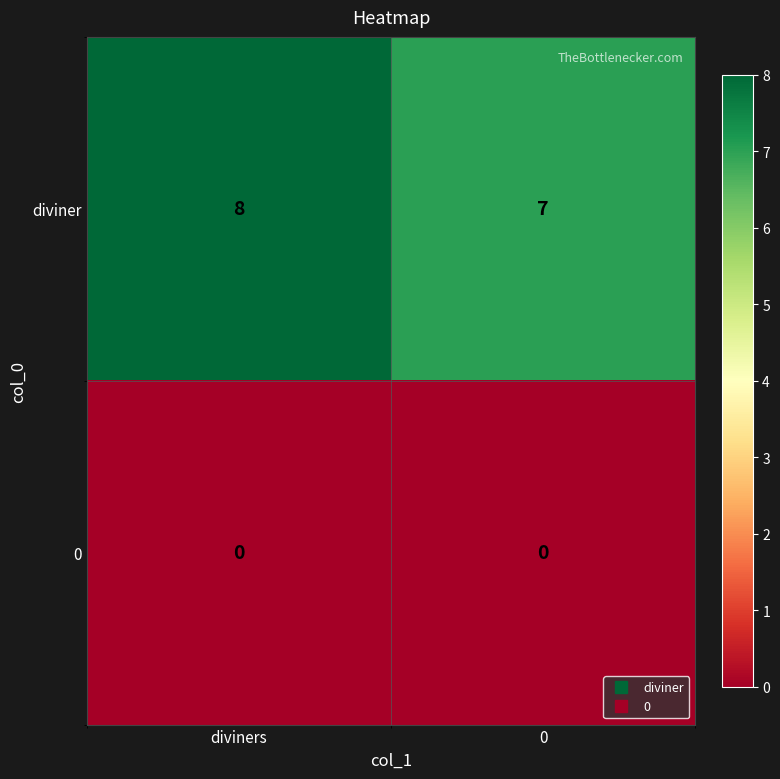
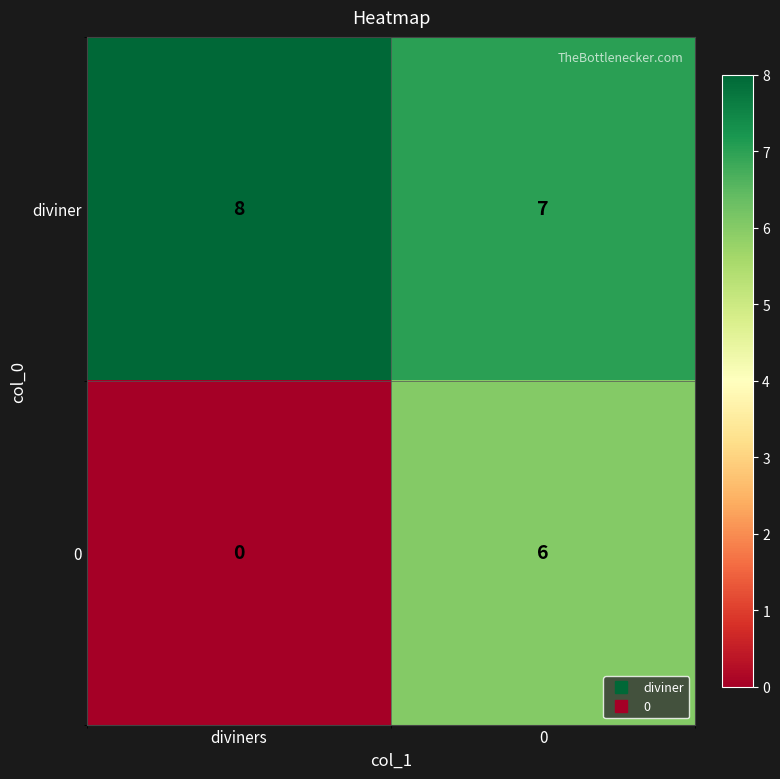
0, 0: 0 -> 6
